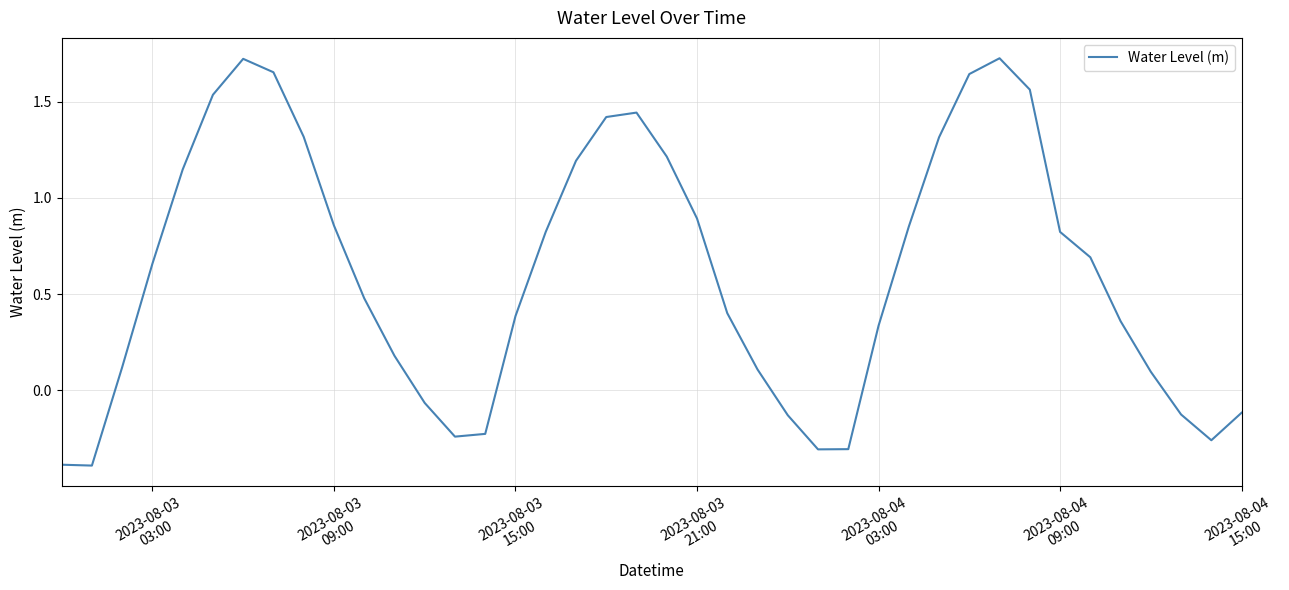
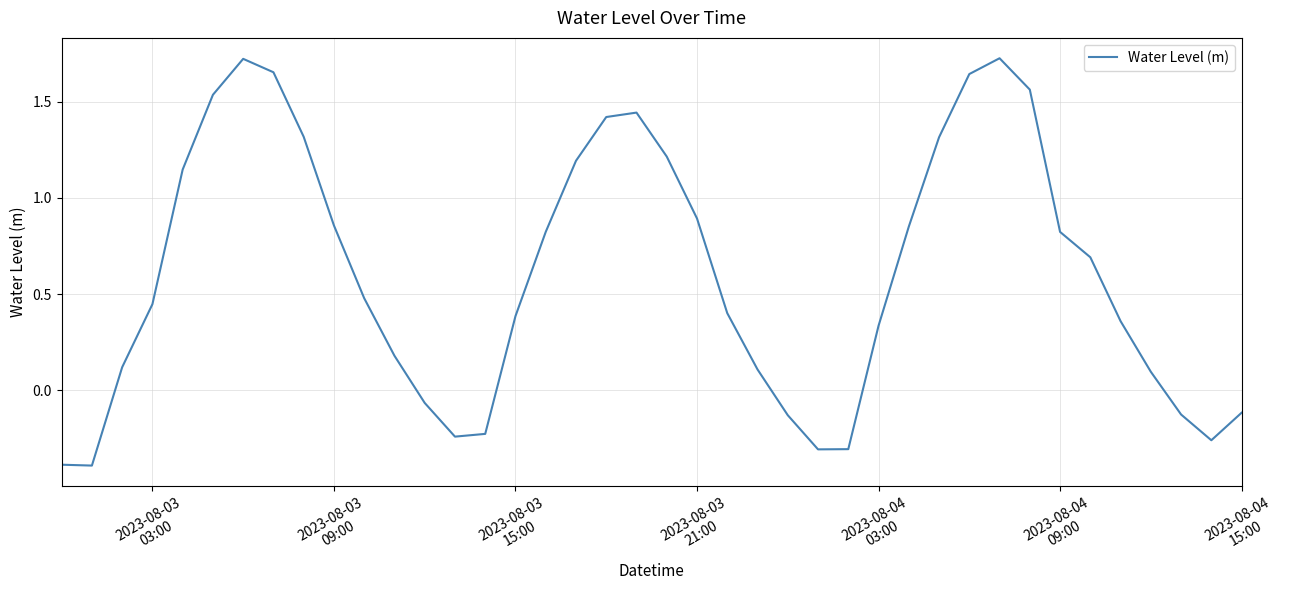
2023-08-03 03:00: 0.66 -> 0.45
